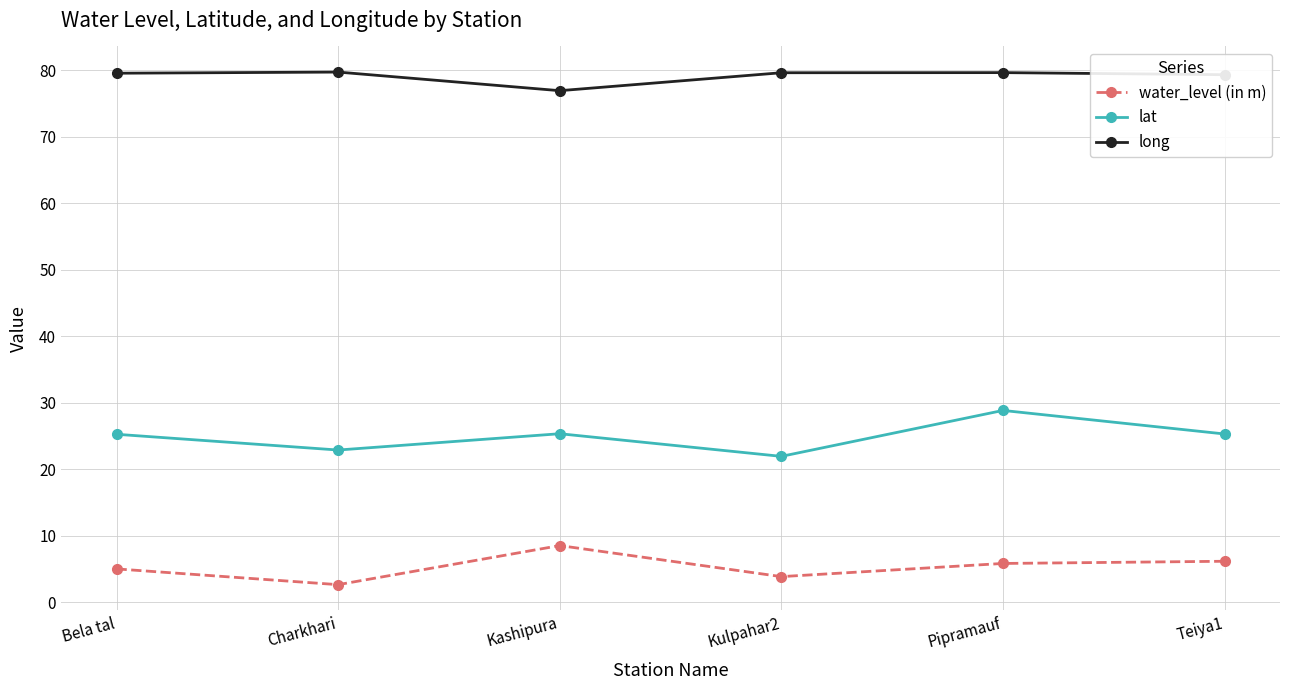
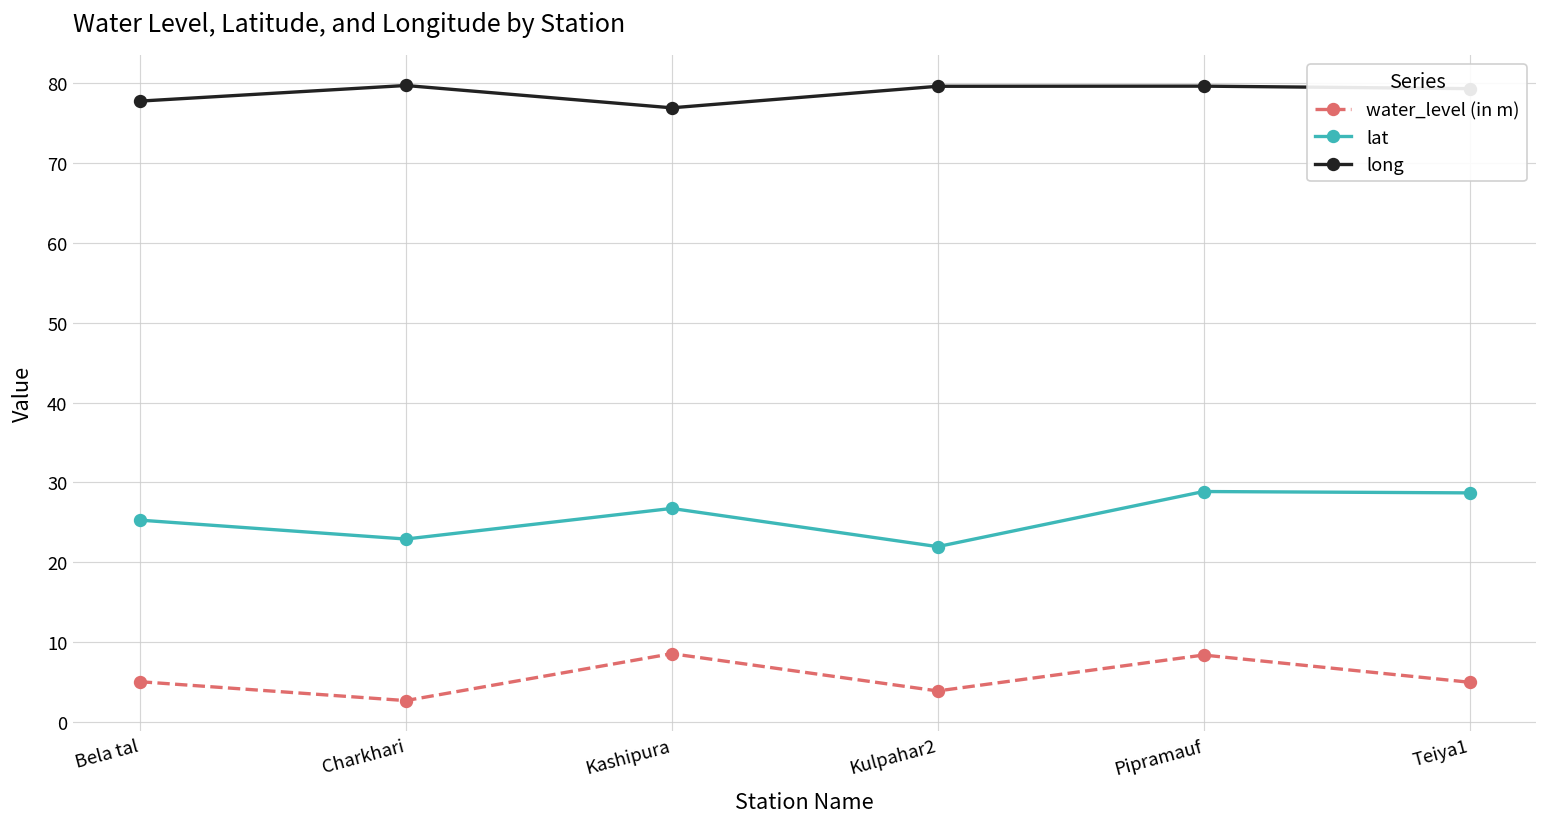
long, Bela tal: 80 -> 78
lat, Kashipura: 25 -> 27
water_level (in m), Pipramauf: 6 -> 8
water_level (in m), Teiya1: 6 -> 5
lat, Teiya1: 25 -> 29
